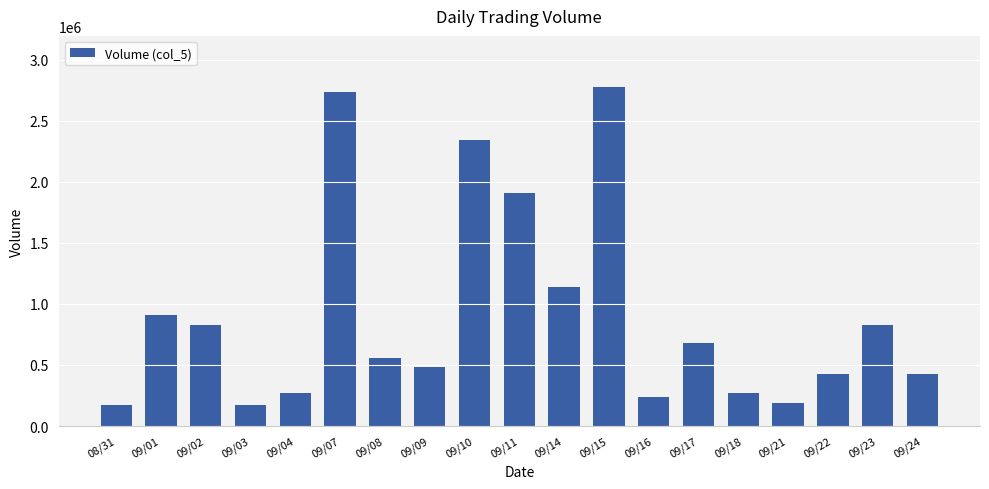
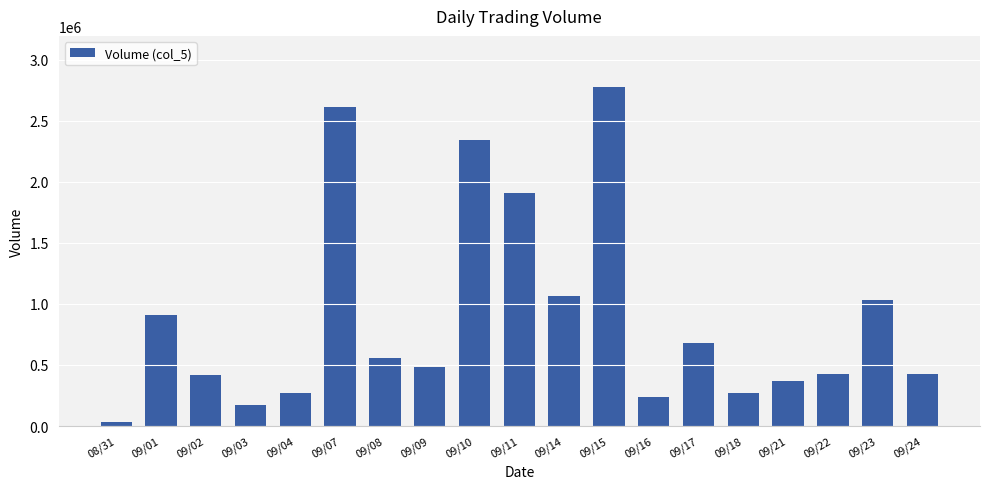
08/31: 180000 -> 40000
09/02: 830000 -> 420000
09/07: 2740000 -> 2610000
09/14: 1140000 -> 1070000
09/21: 190000 -> 370000
09/23: 830000 -> 1030000
